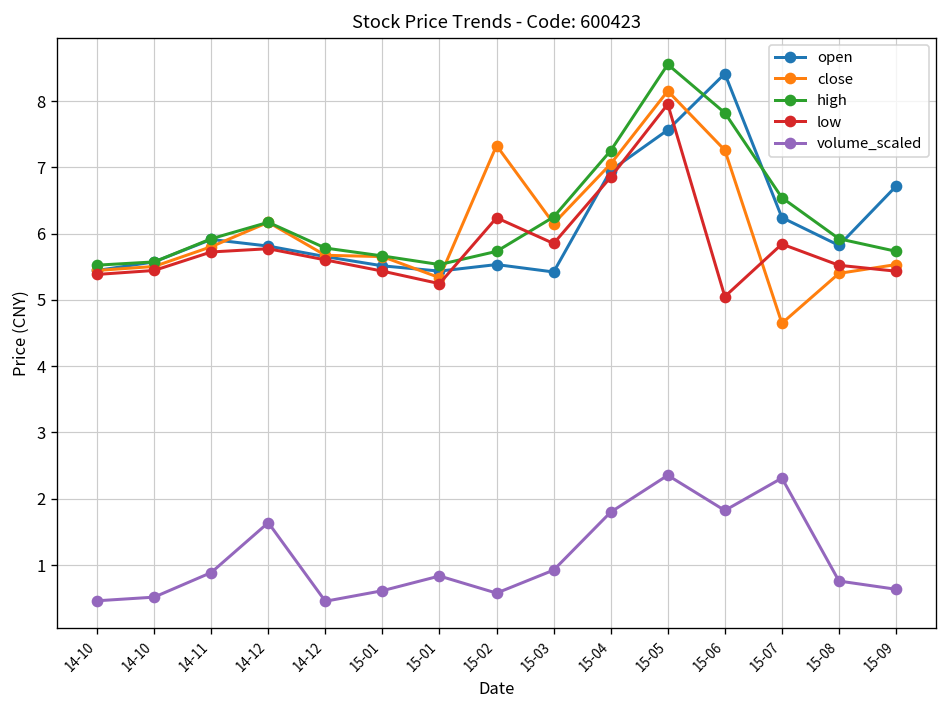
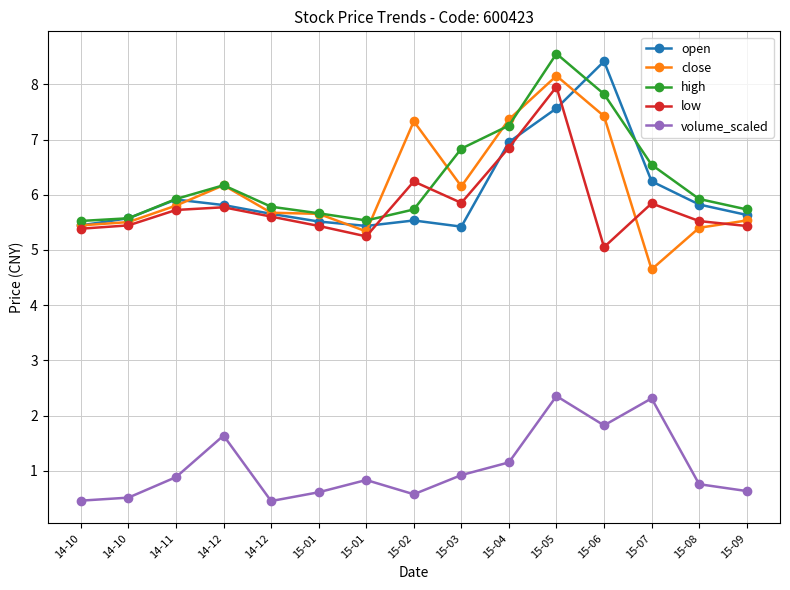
high, 15-03: 6.3 -> 6.8
close, 15-04: 7.1 -> 7.4
volume_scaled, 15-04: 1.8 -> 1.2
close, 15-06: 7.3 -> 7.4
open, 15-09: 6.7 -> 5.6
